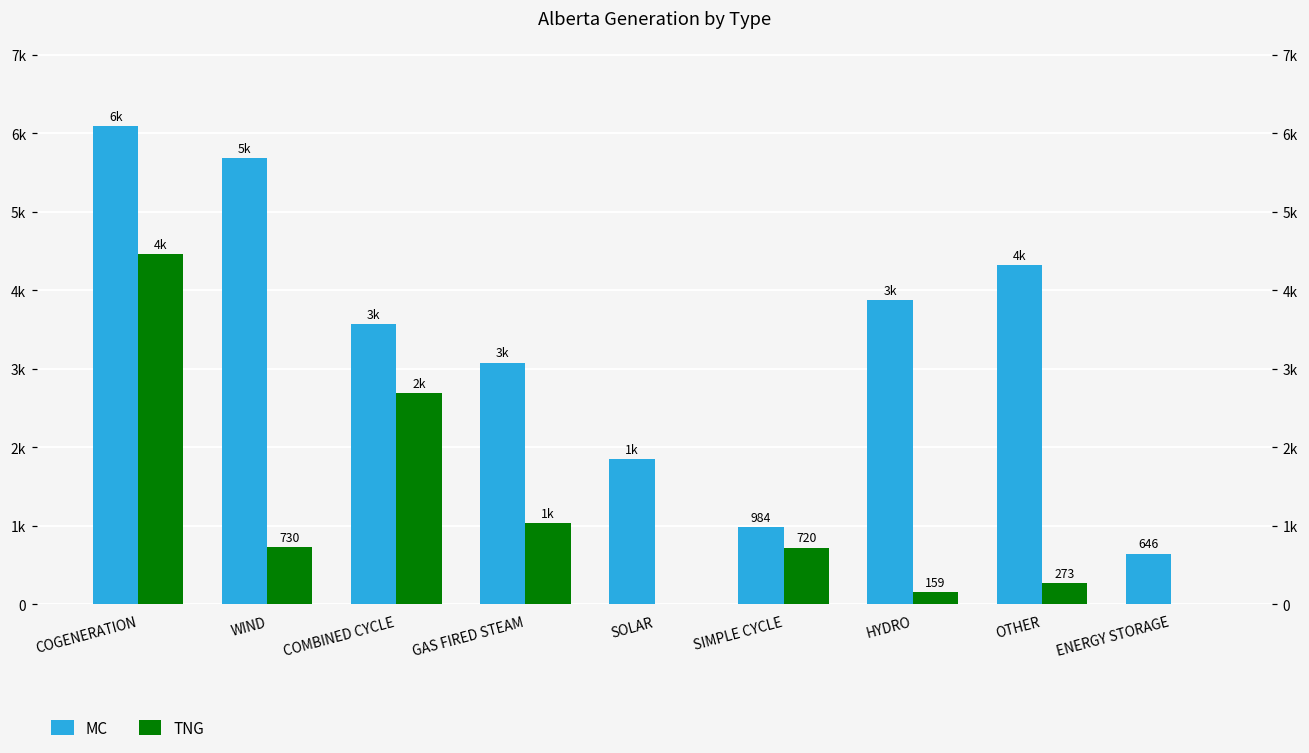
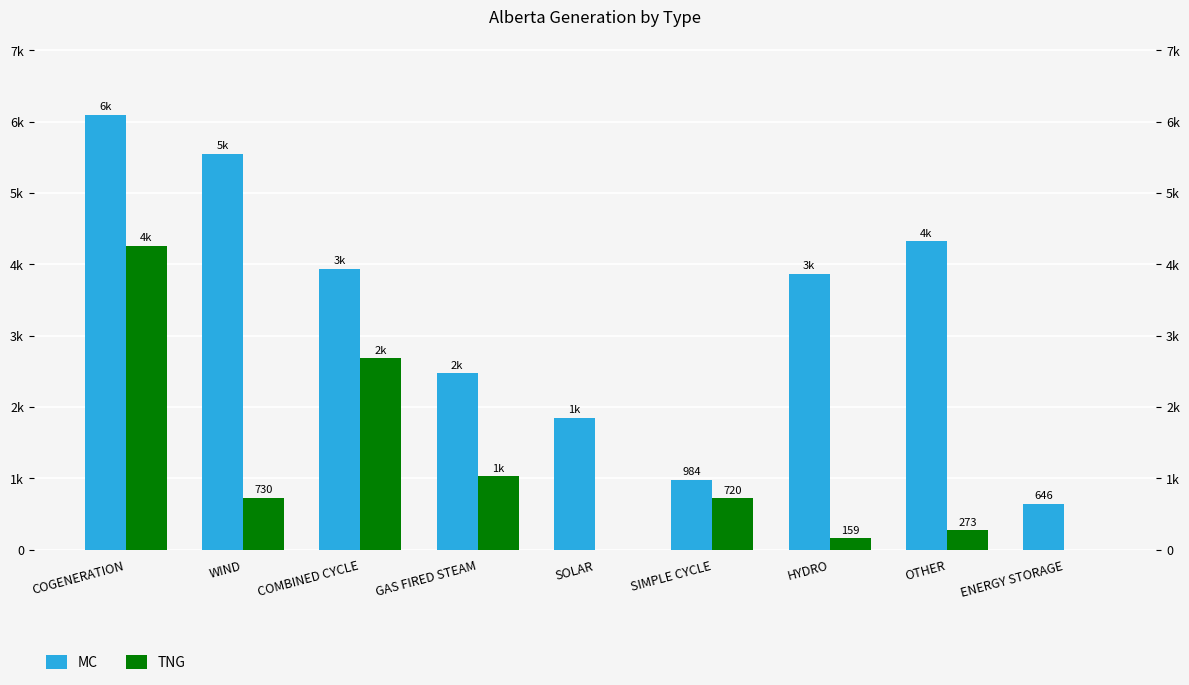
TNG, COGENERATION: 4500 -> 4300
MC, WIND: 5700 -> 5600
MC, COMBINED CYCLE: 3600 -> 3900
MC, GAS FIRED STEAM: 3k -> 2k
